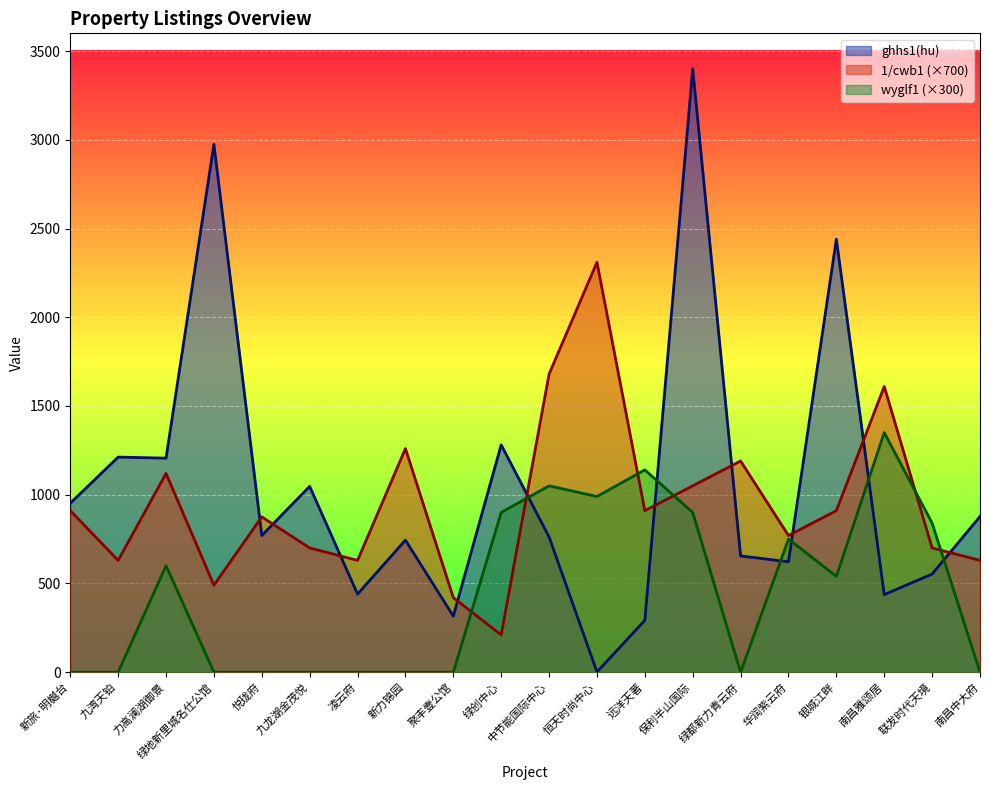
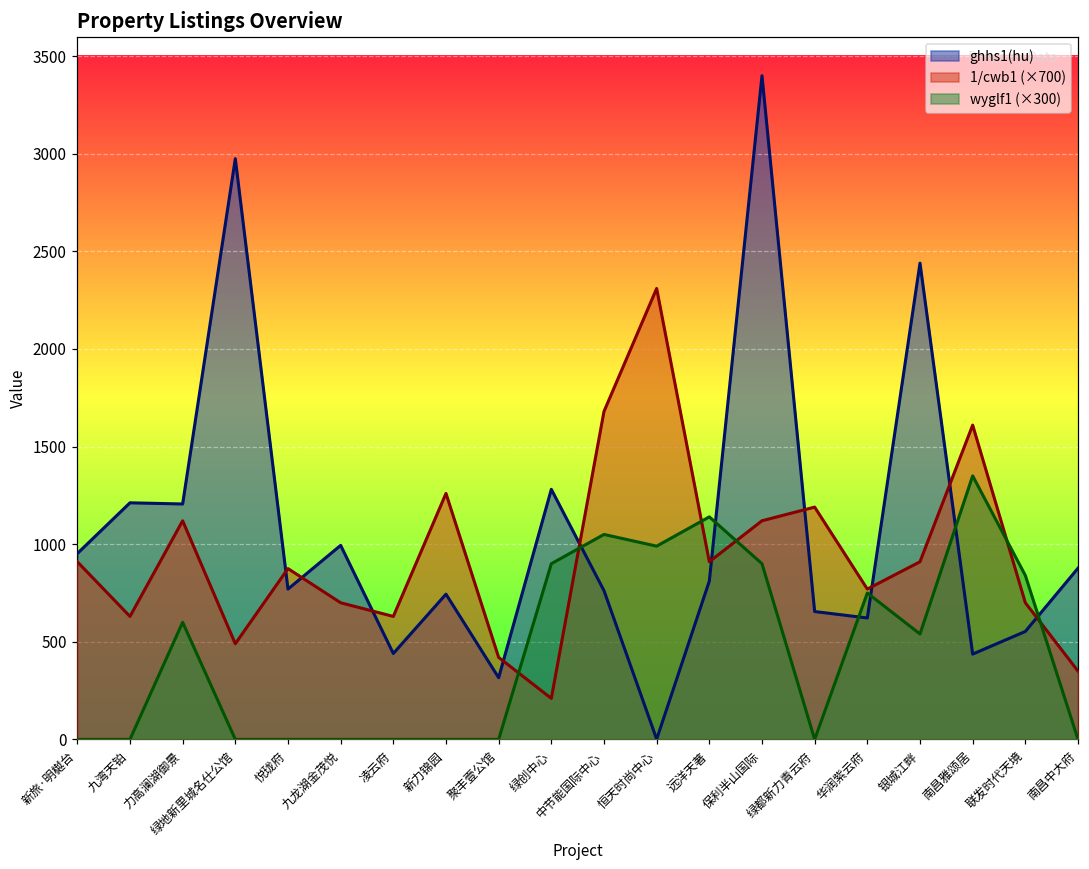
ghhs1(hu), 九龙湖金茂悦: 1050 -> 990
ghhs1(hu), 远洋天著: 290 -> 810
1/cwb1 (×700), 保利半山国际: 1050 -> 1120
1/cwb1 (×700), 南昌中大府: 630 -> 350
